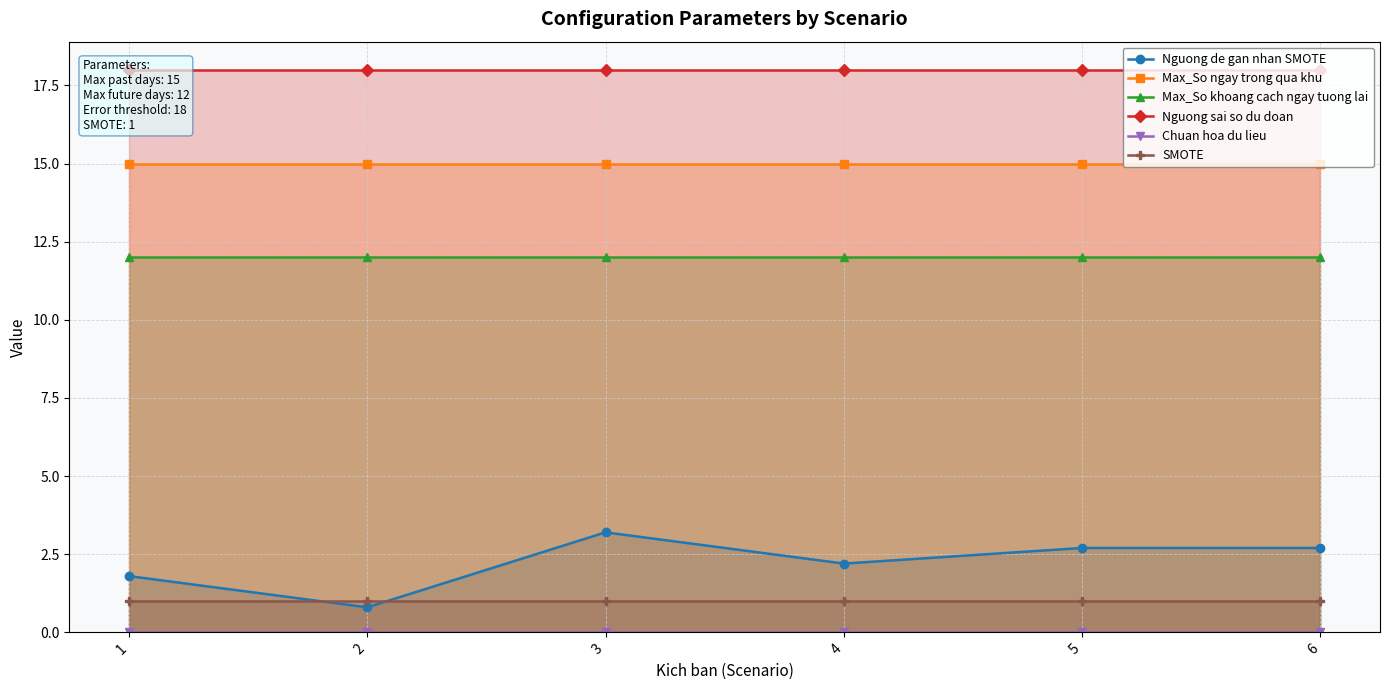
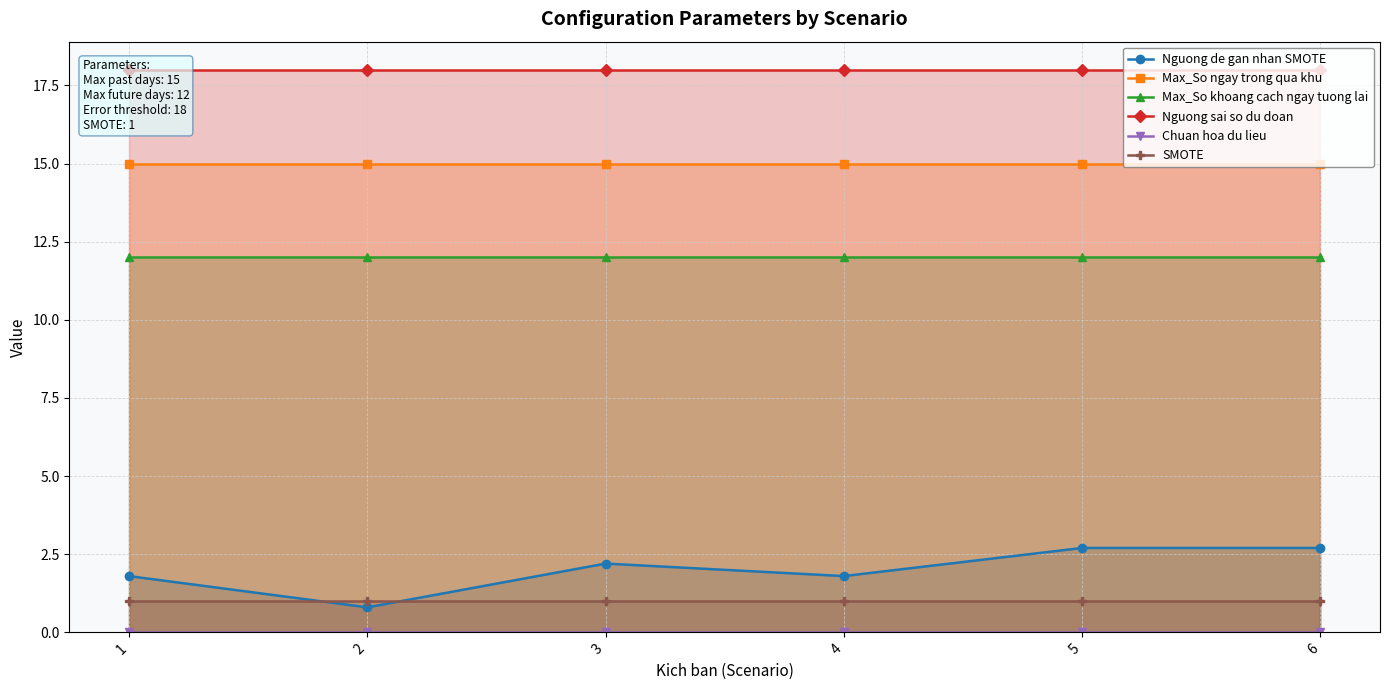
Nguong de gan nhan SMOTE, 3: 3.2 -> 2.2
Nguong de gan nhan SMOTE, 4: 2.2 -> 1.8
